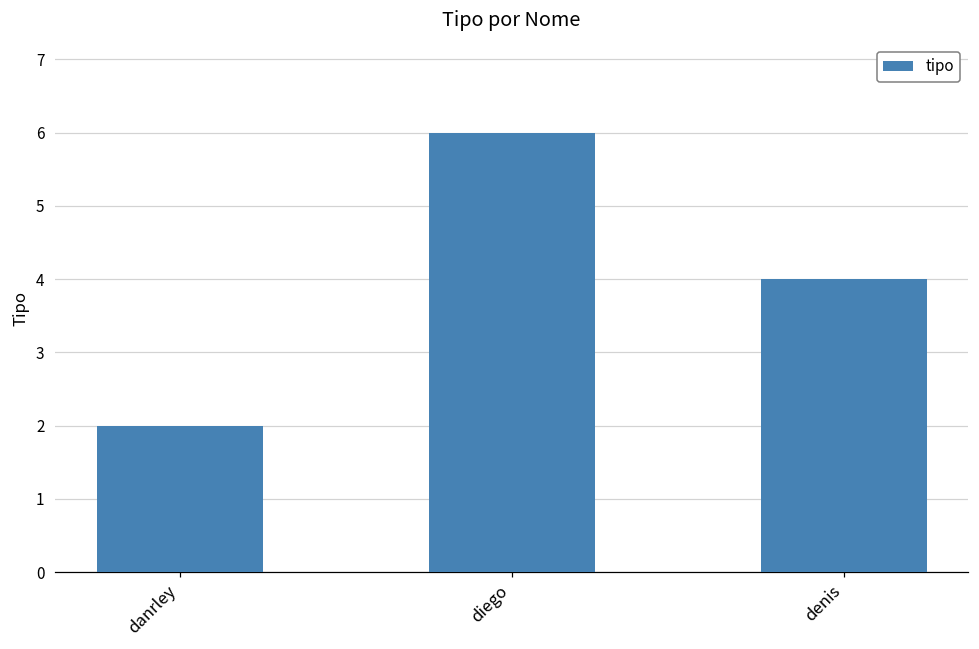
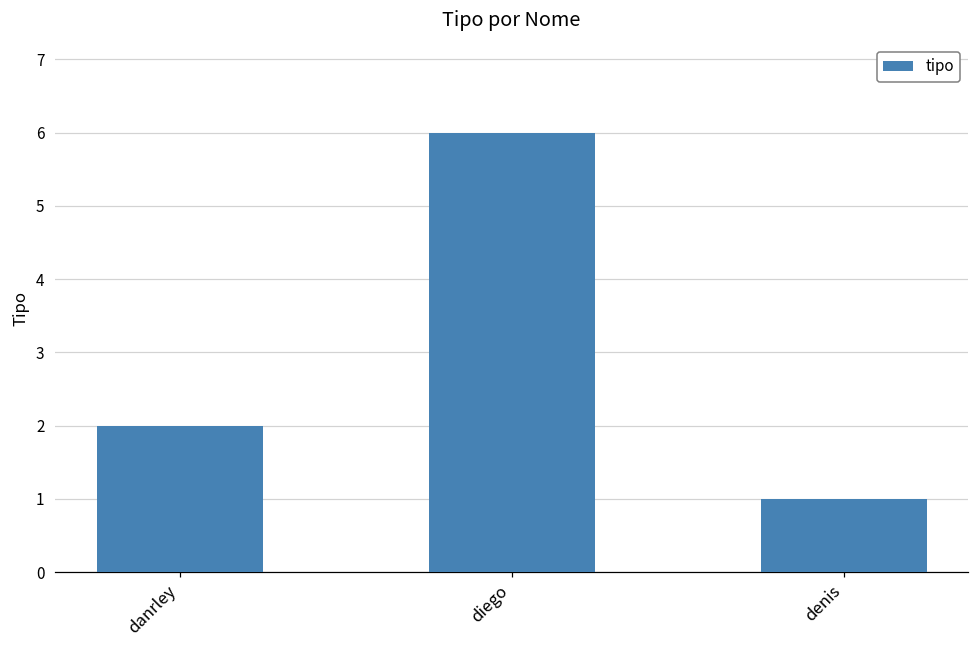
denis: 4 -> 1
